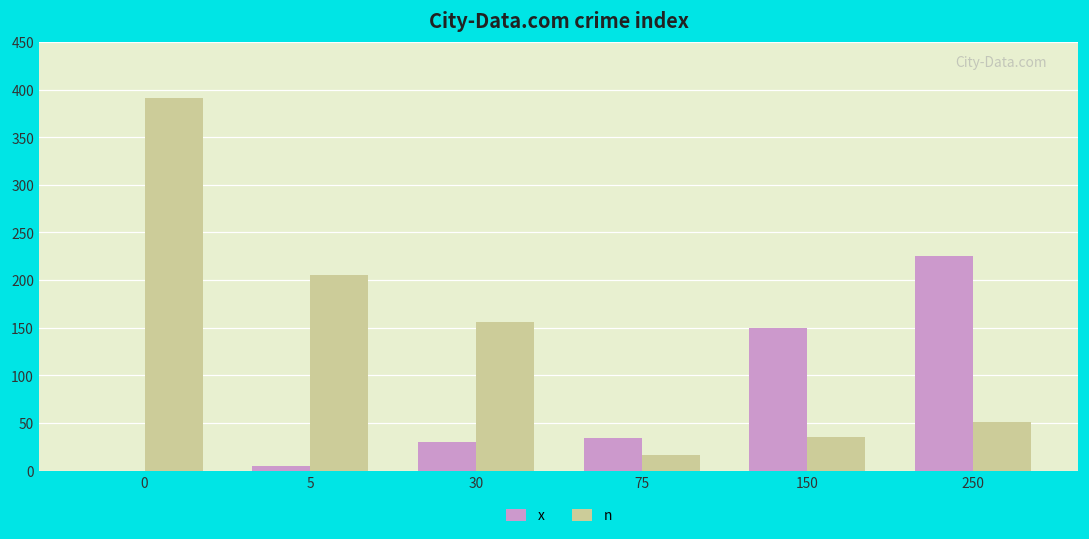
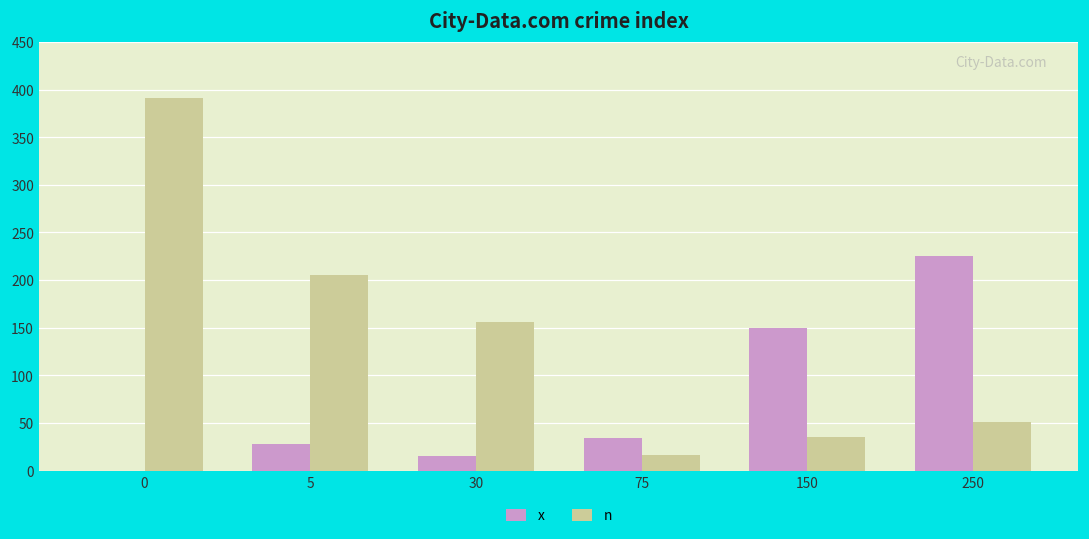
x, 5: 10 -> 30
x, 30: 30 -> 20
